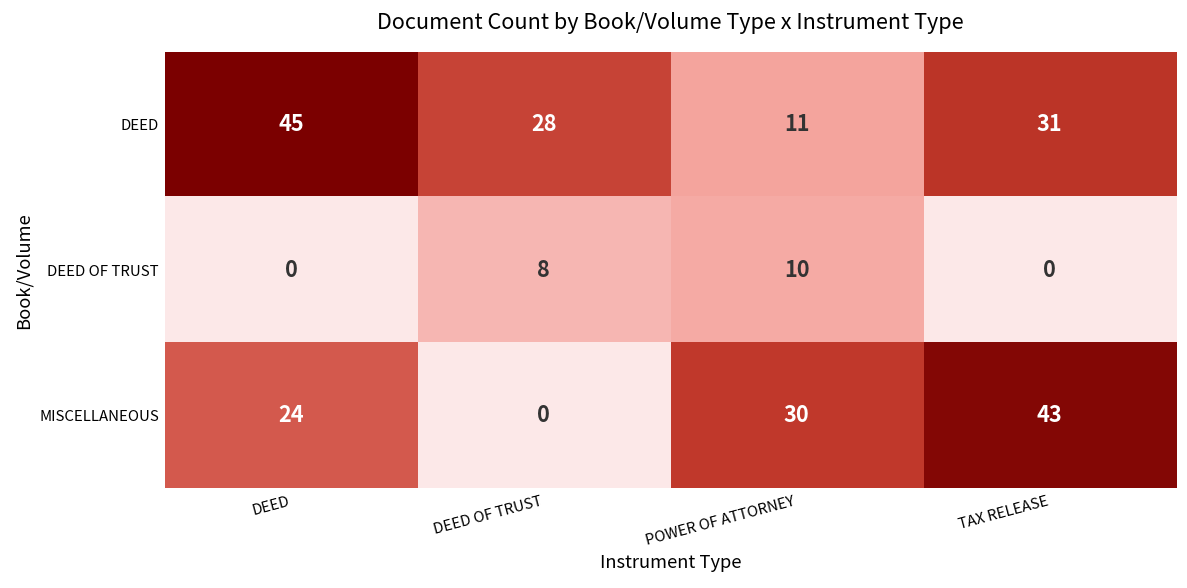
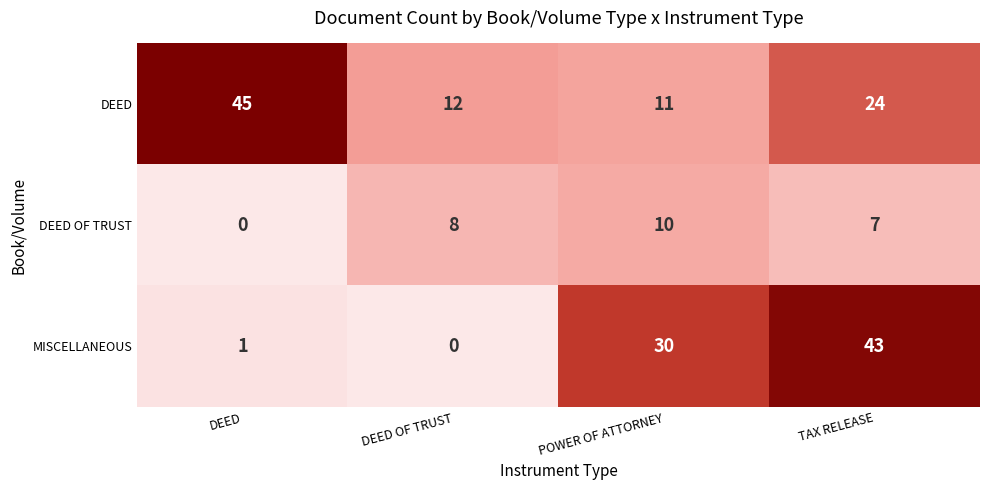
DEED, DEED OF TRUST: 28 -> 12
DEED, TAX RELEASE: 31 -> 24
DEED OF TRUST, TAX RELEASE: 0 -> 7
MISCELLANEOUS, DEED: 24 -> 1
